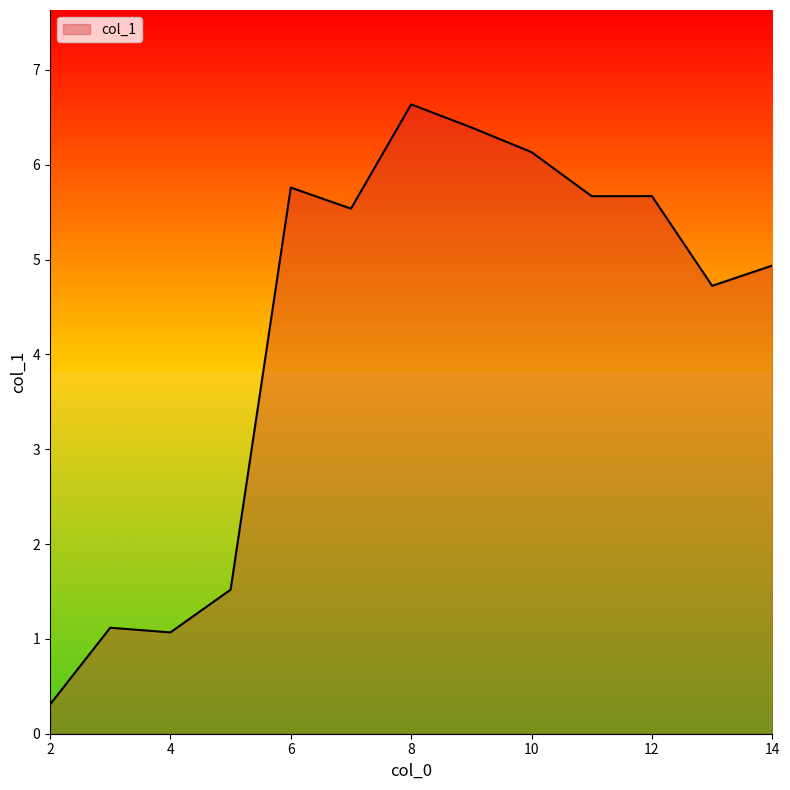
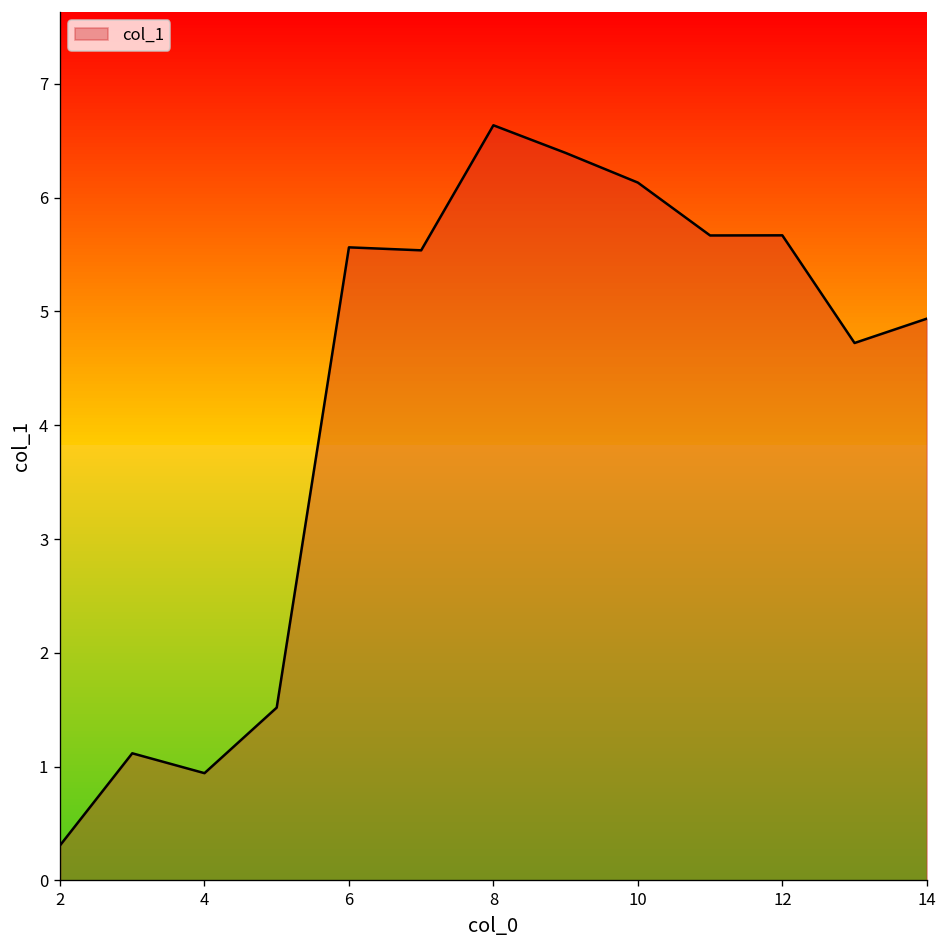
4: 1.1 -> 0.9
6: 5.8 -> 5.6
